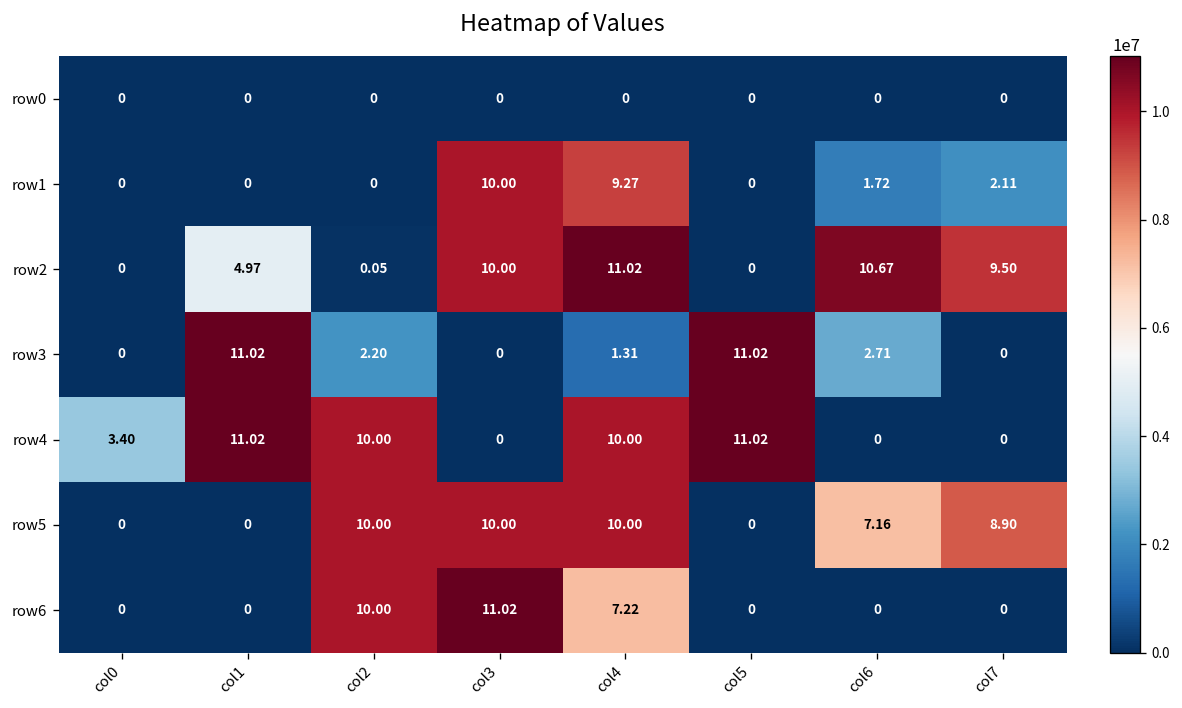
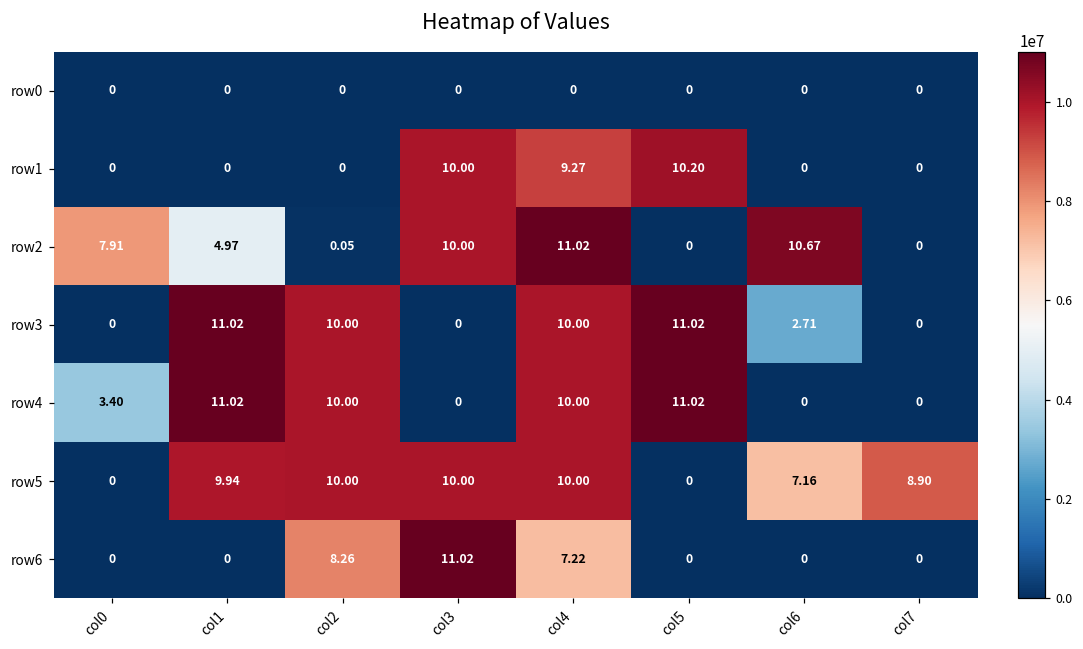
row1, col5: 0 -> 10.20
row1, col6: 1.72 -> 0
row1, col7: 2.11 -> 0
row2, col0: 0 -> 7.91
row2, col7: 9.50 -> 0
row3, col2: 2.20 -> 10.00
row3, col4: 1.31 -> 10.00
row5, col1: 0 -> 9.94
row6, col2: 10.00 -> 8.26
